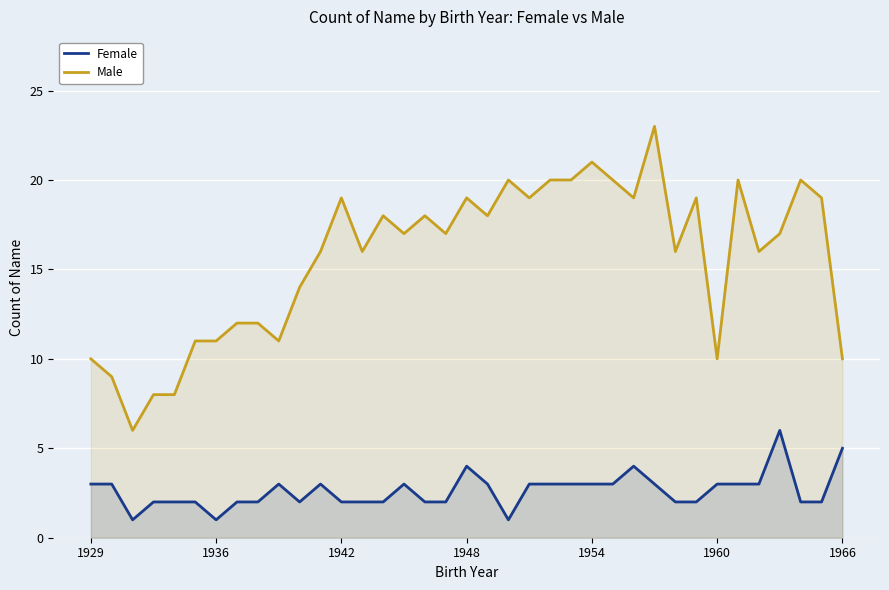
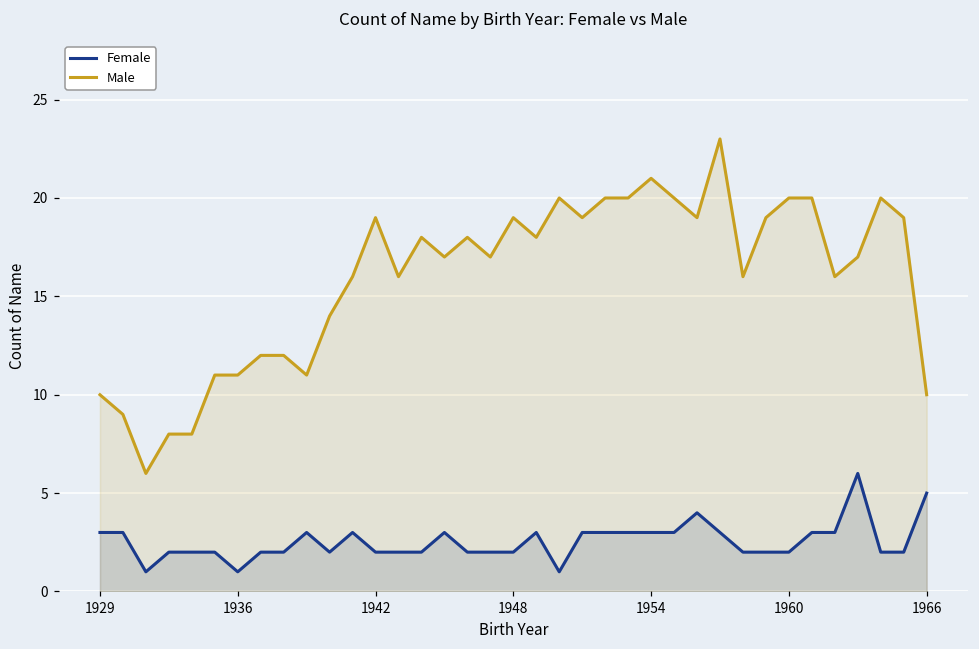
Female, 1948: 4 -> 2
Female, 1960: 3 -> 2
Male, 1960: 10 -> 20
